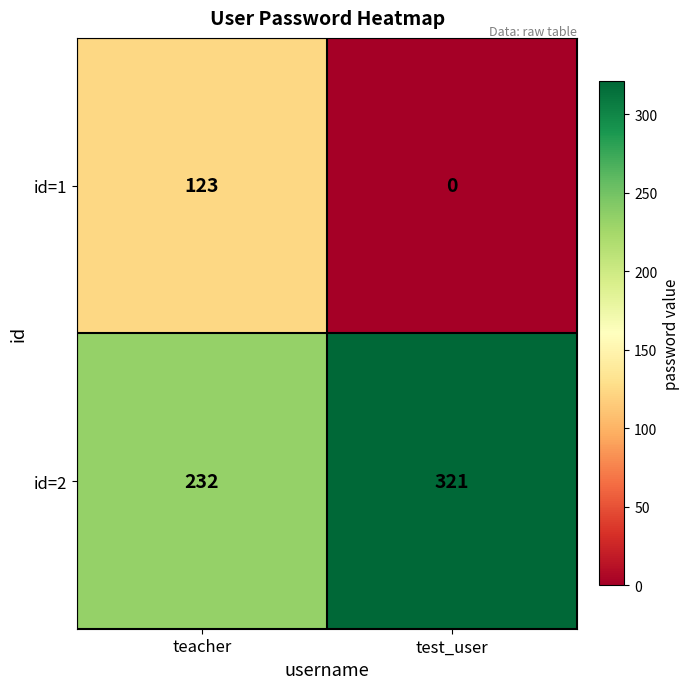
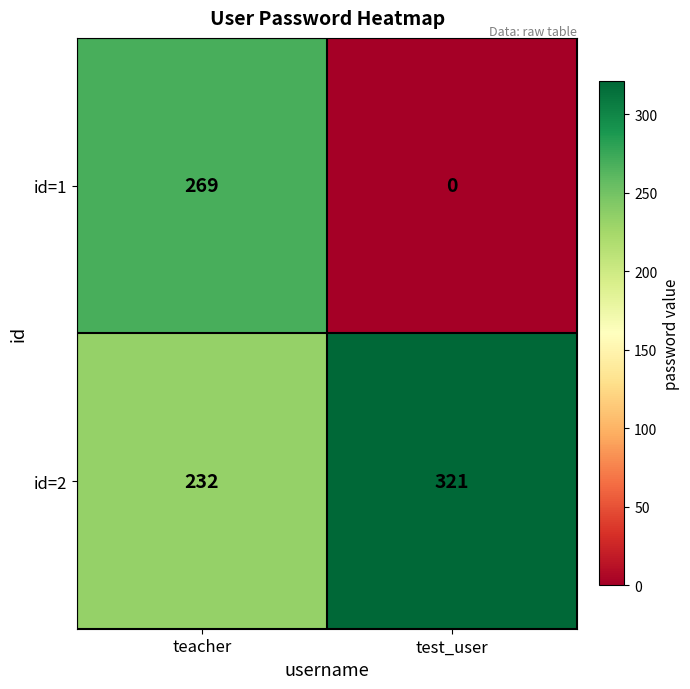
id=1, teacher: 123 -> 269
